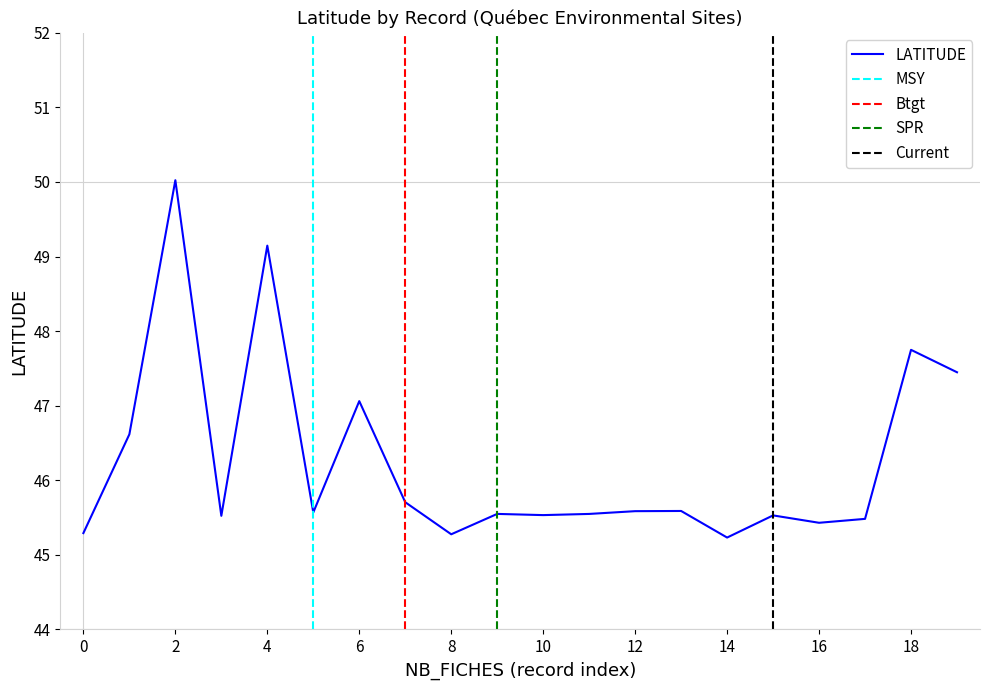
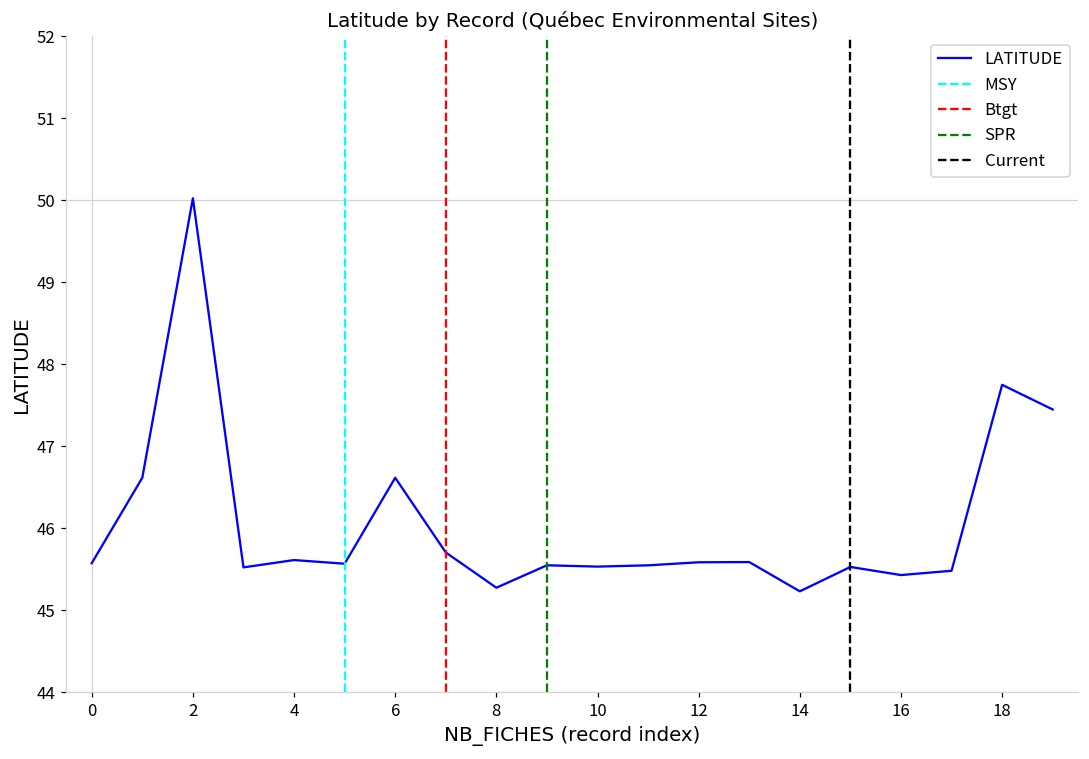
0: 45.3 -> 45.6
4: 49.1 -> 45.6
6: 47.1 -> 46.6
